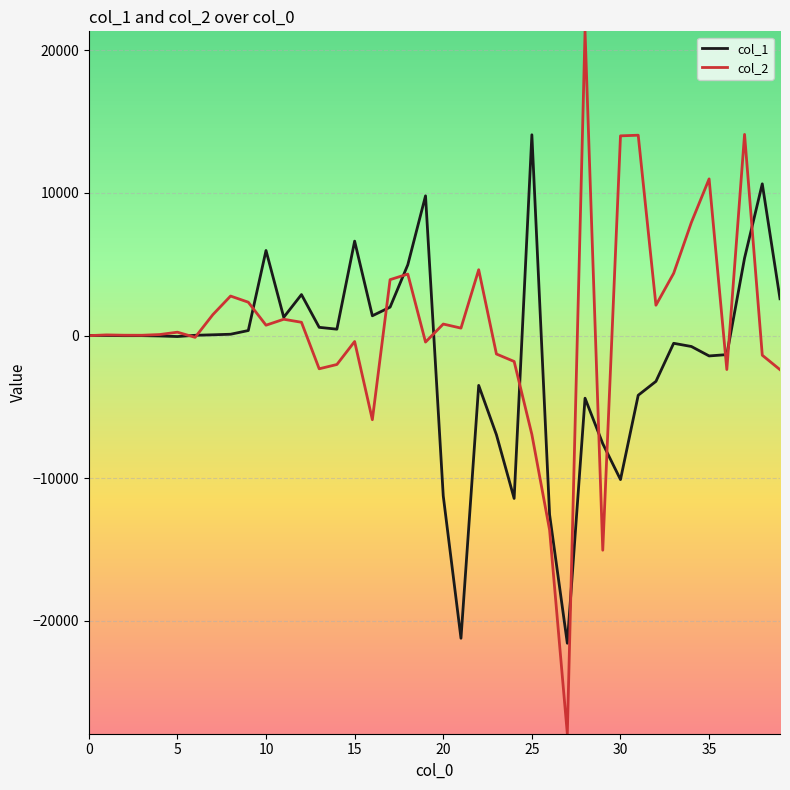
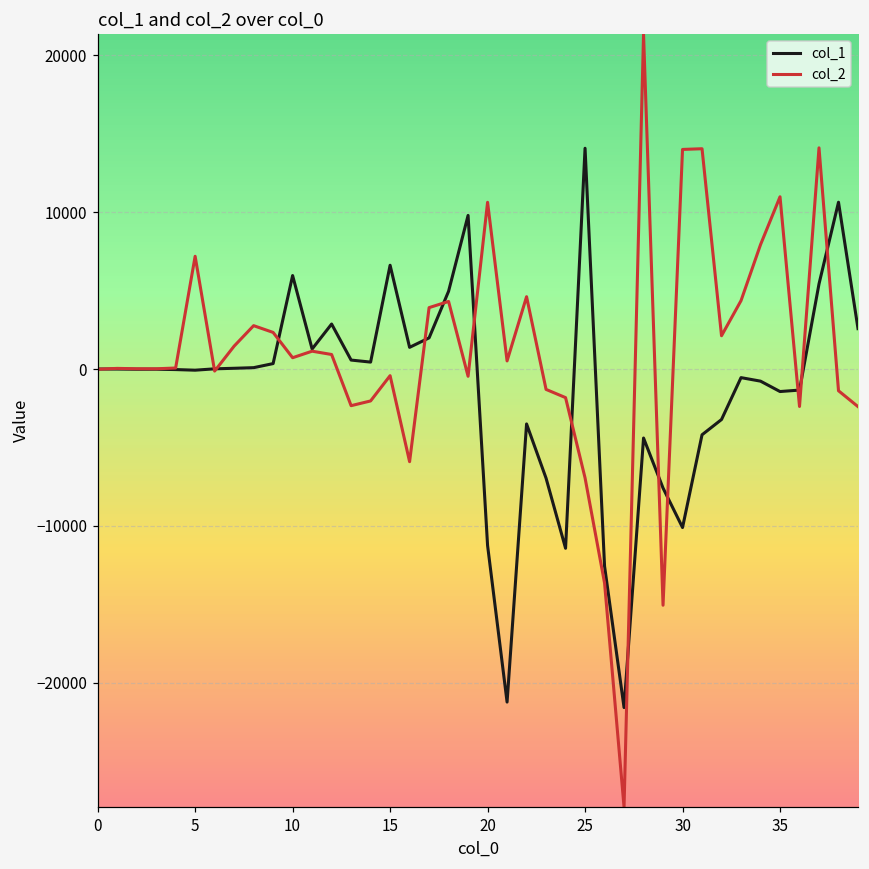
col_2, 5: 200 -> 7200
col_2, 20: 800 -> 10600
